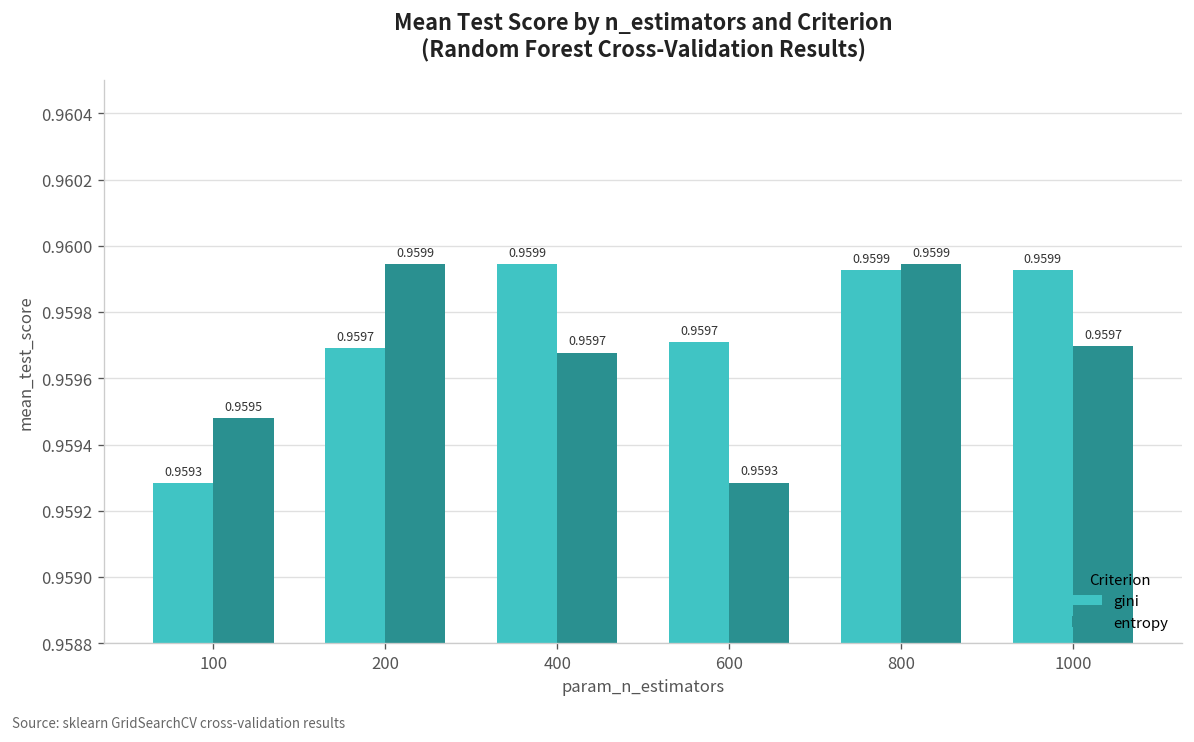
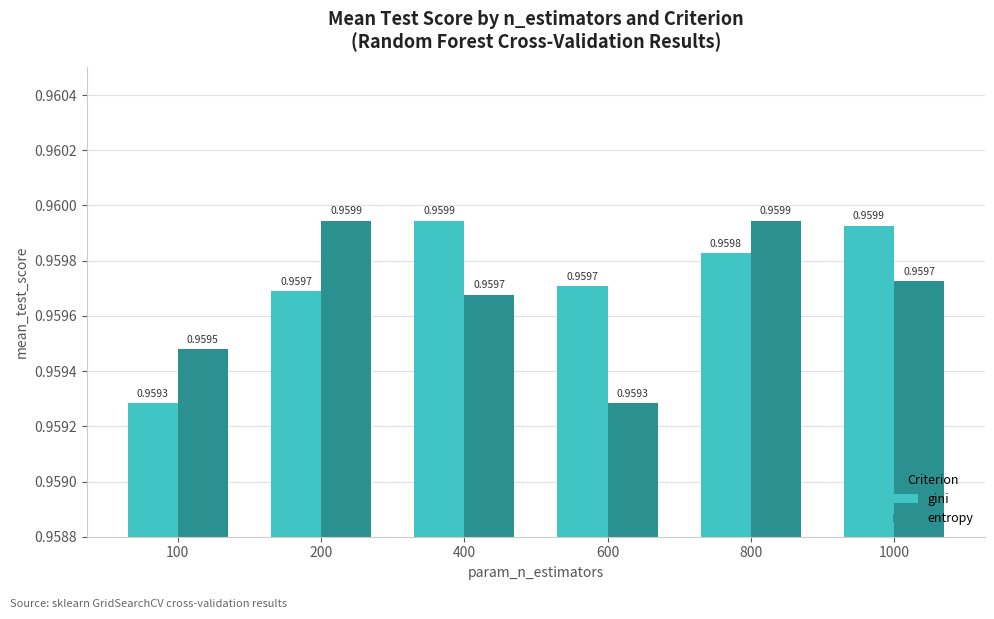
gini, 800: 0.9599 -> 0.9598
entropy, 1000: 0.95970 -> 0.95973
